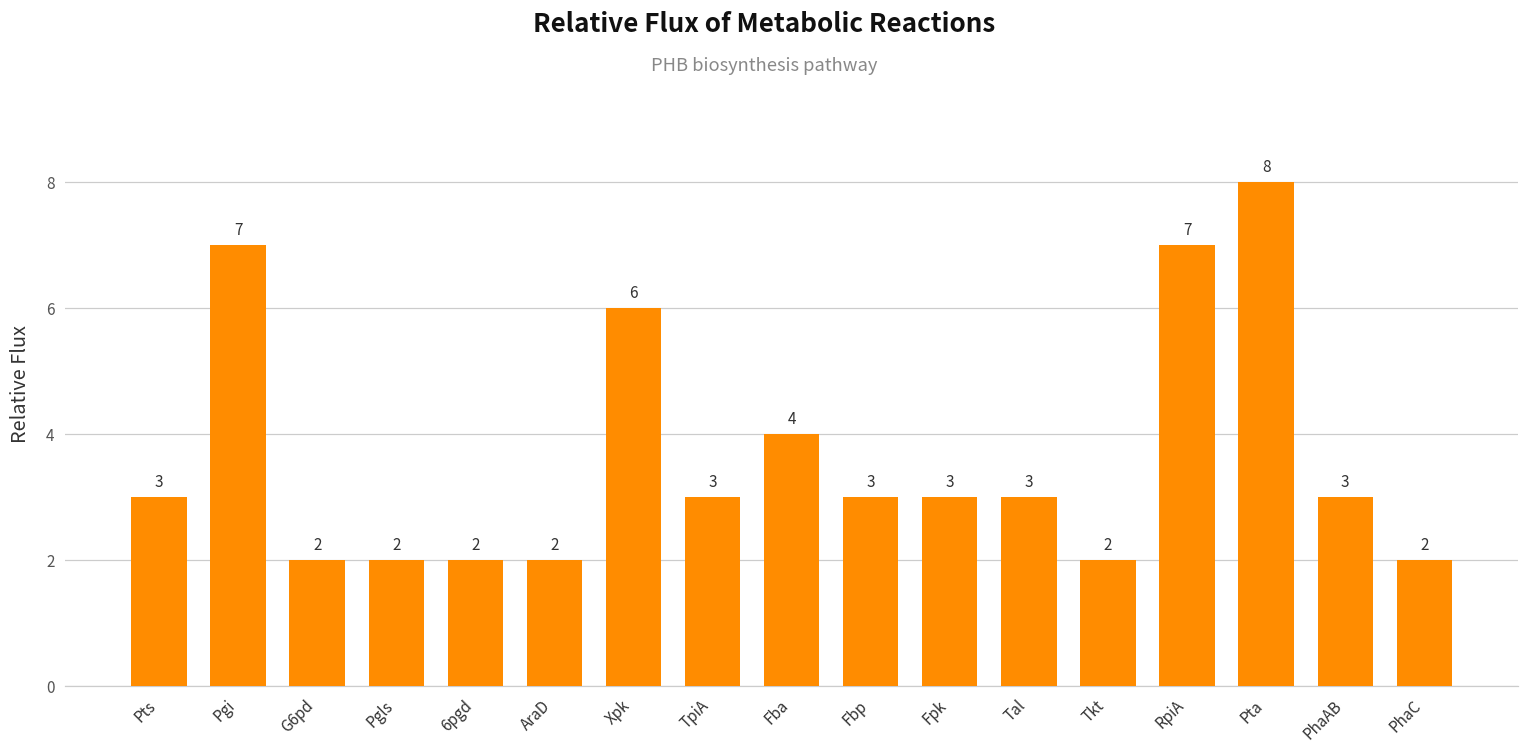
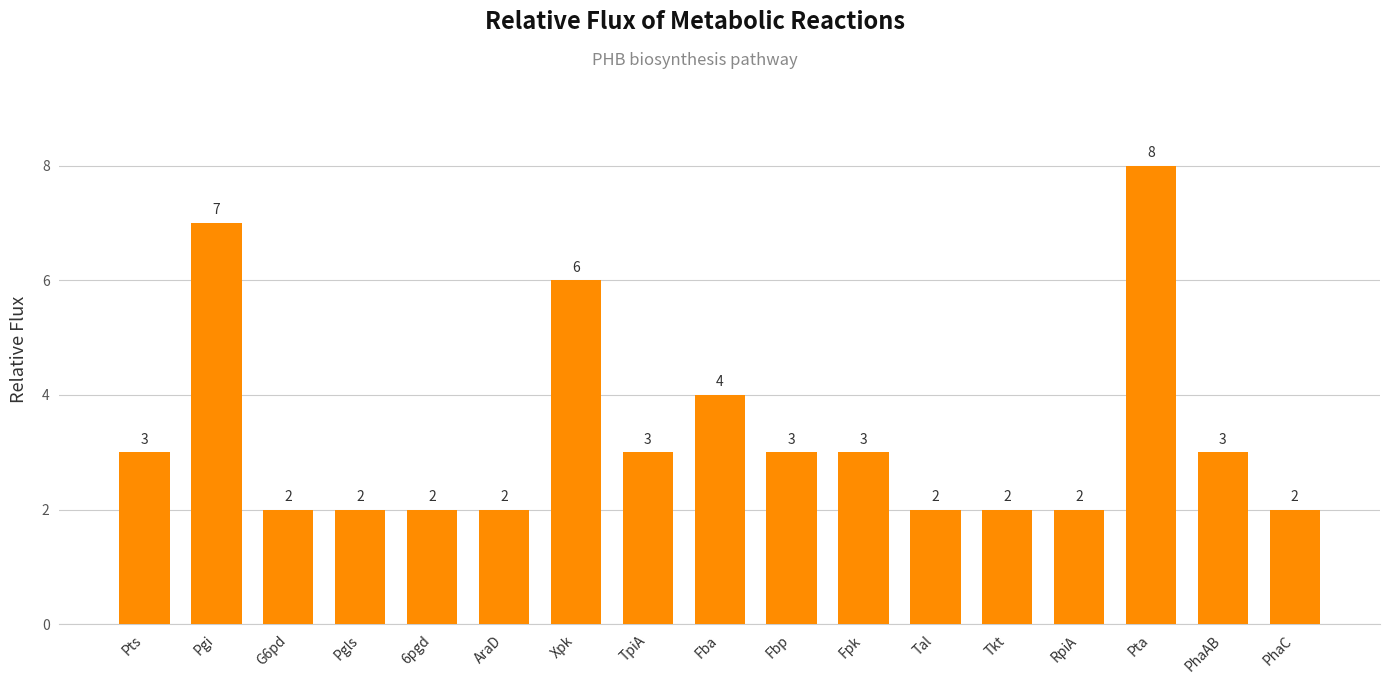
Tal: 3 -> 2
RpiA: 7 -> 2
